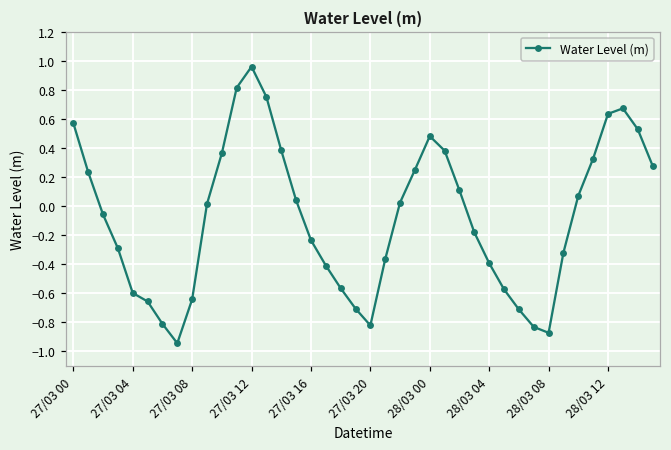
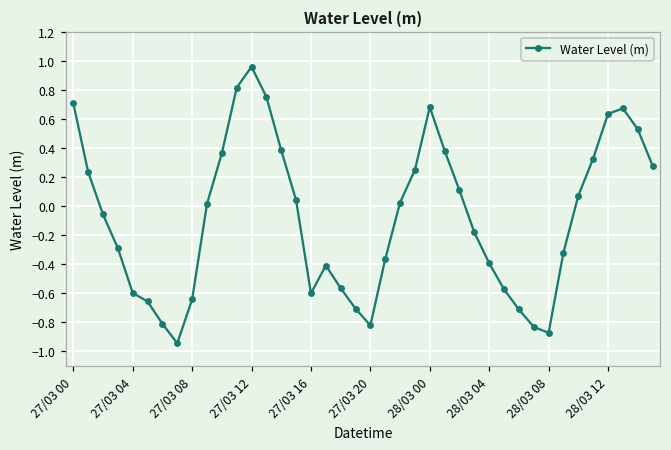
27/03 00: 0.57 -> 0.71
27/03 16: -0.24 -> -0.60
28/03 00: 0.48 -> 0.68
